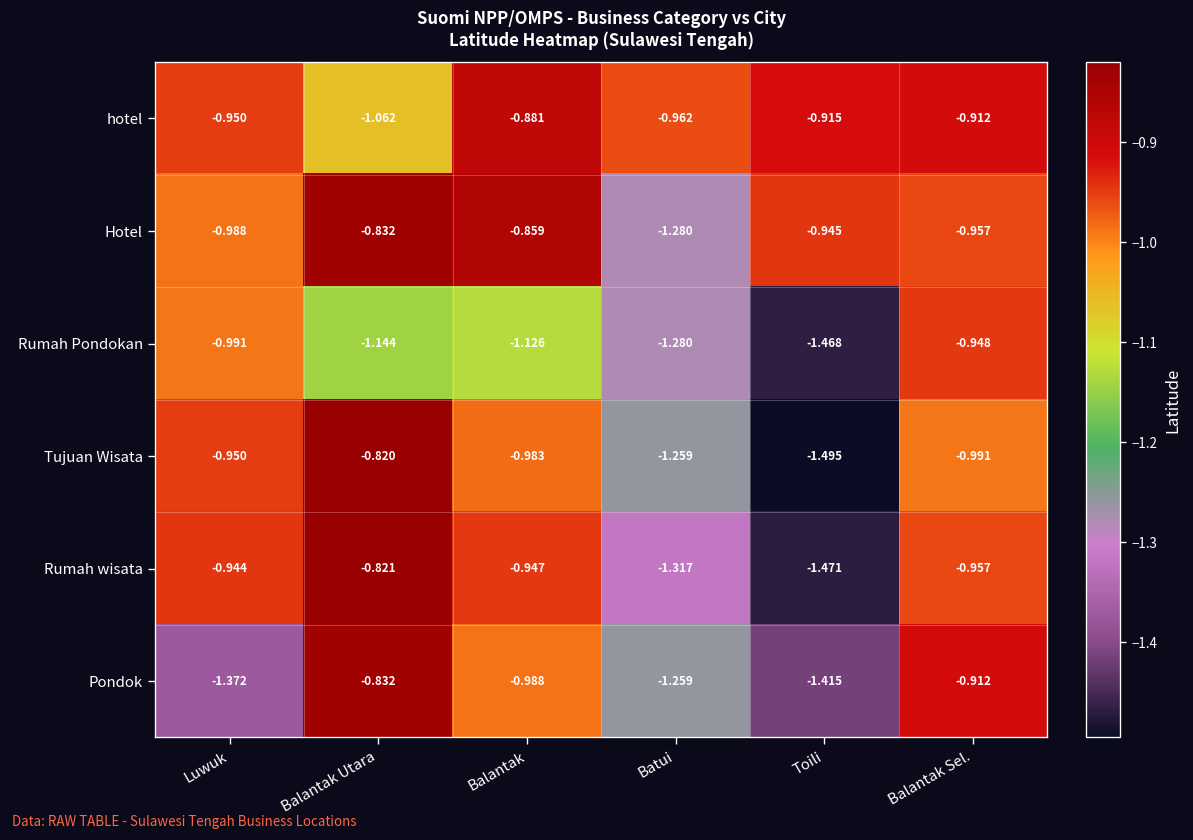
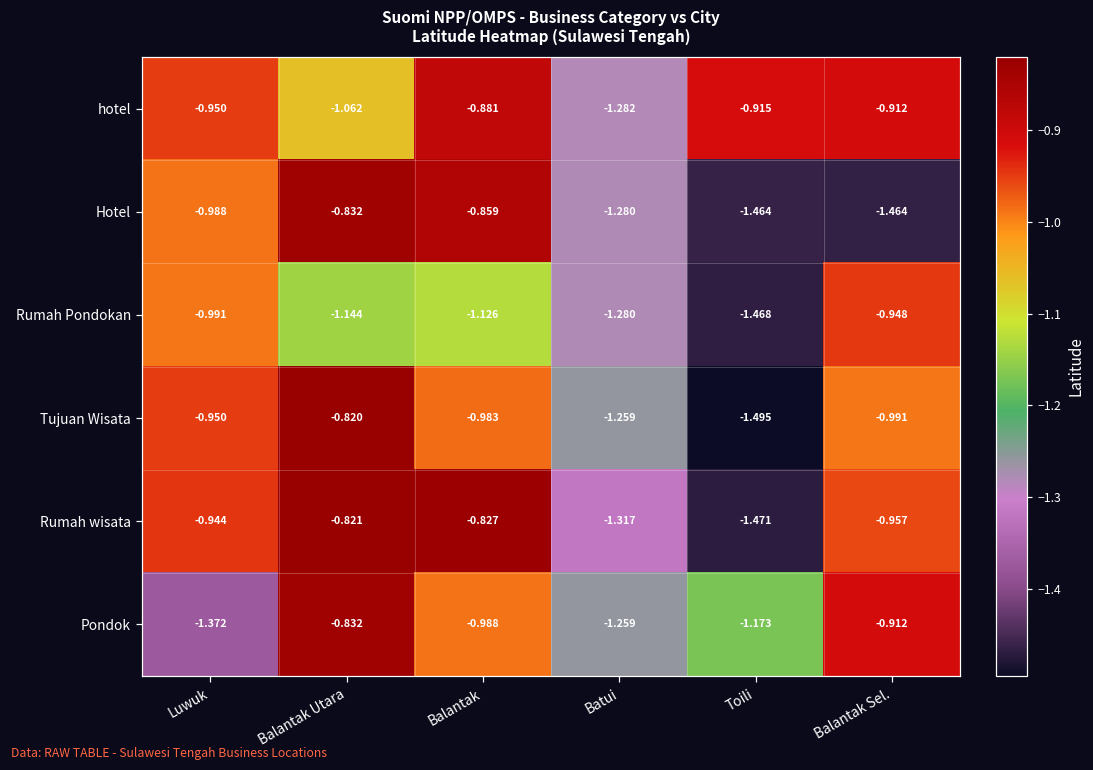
hotel, Batui: -0.962 -> -1.282
Hotel, Toili: -0.945 -> -1.464
Hotel, Balantak Sel.: -0.957 -> -1.464
Rumah wisata, Balantak: -0.947 -> -0.827
Pondok, Toili: -1.415 -> -1.173
